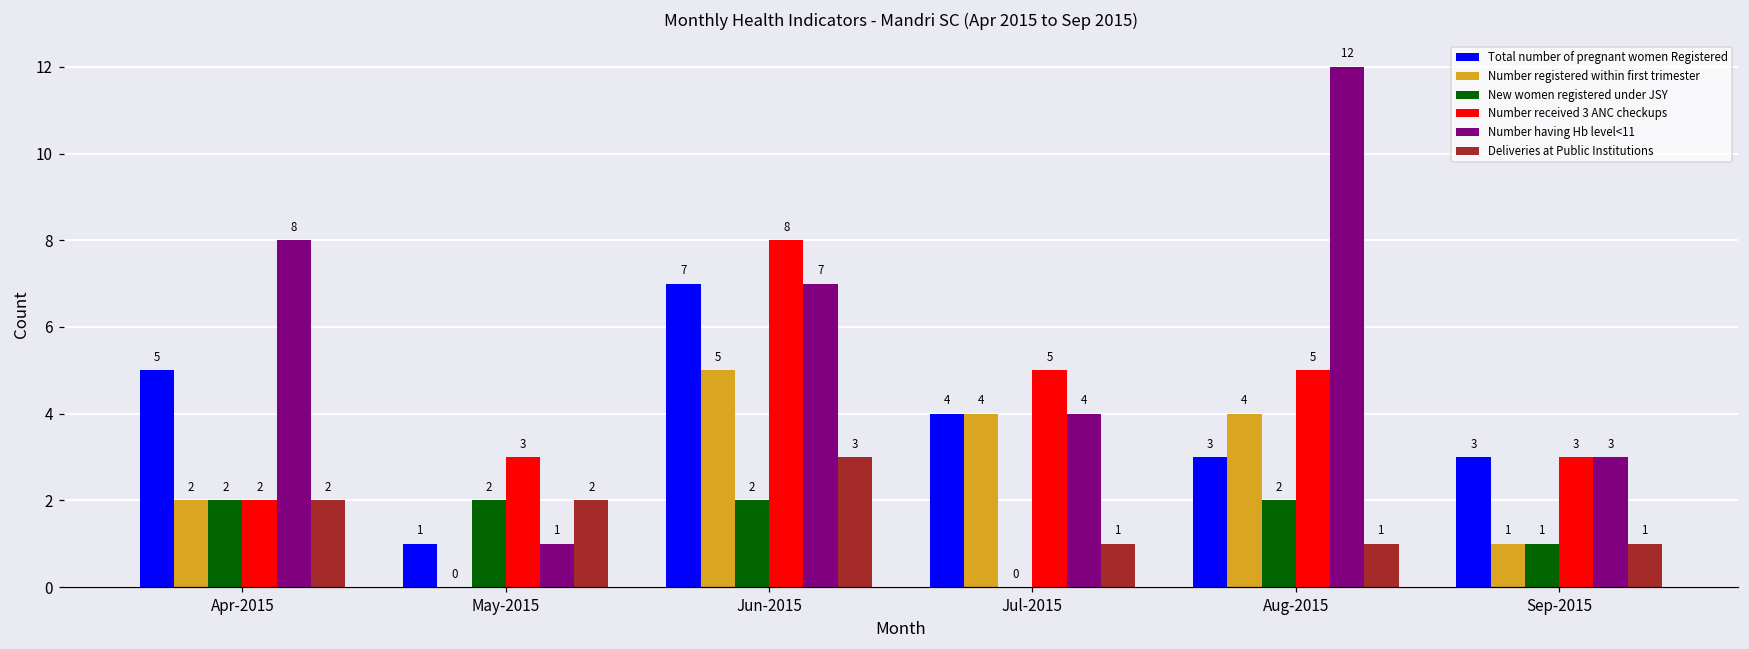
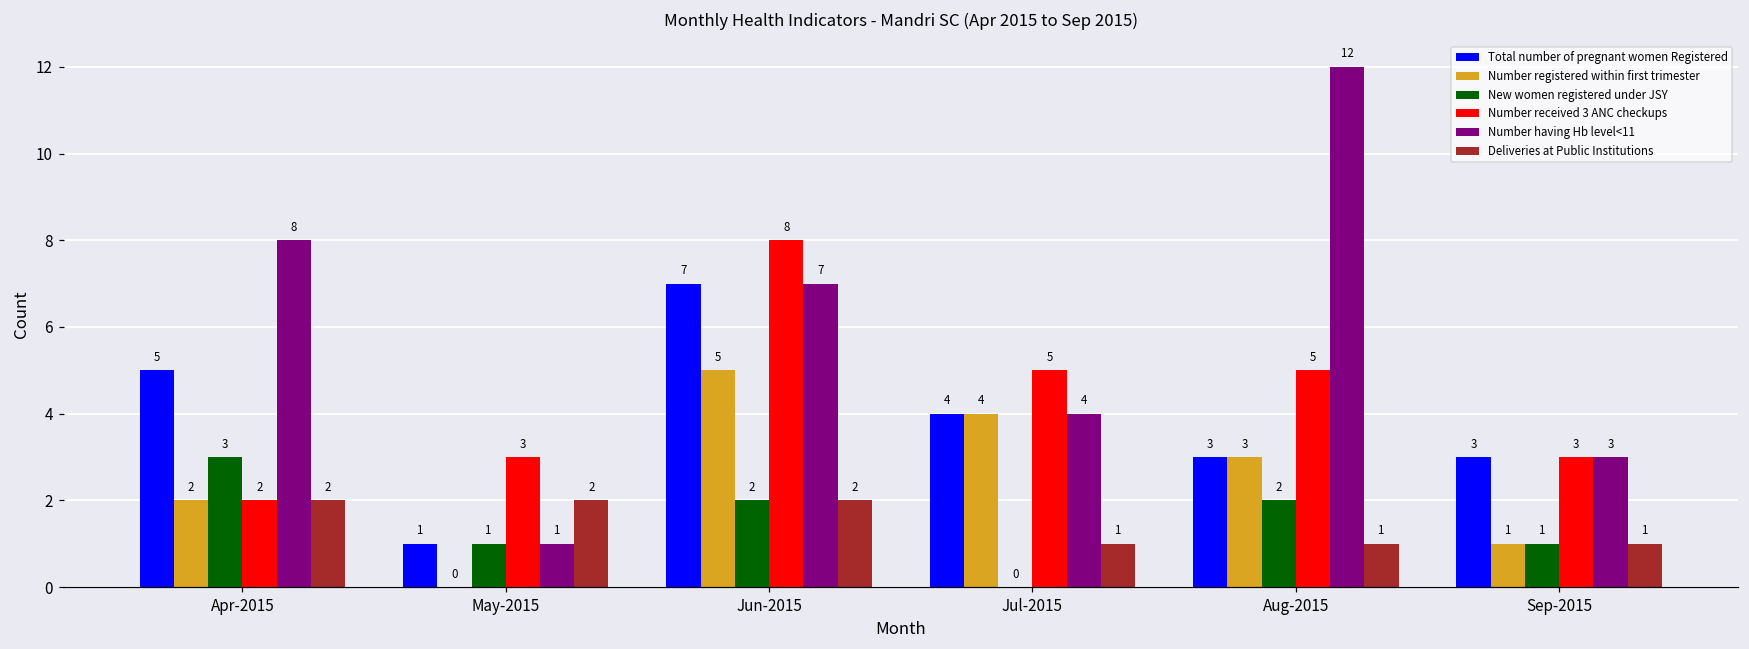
New women registered under JSY, Apr-2015: 2 -> 3
New women registered under JSY, May-2015: 2 -> 1
Deliveries at Public Institutions, Jun-2015: 3 -> 2
Number registered within first trimester, Aug-2015: 4 -> 3
